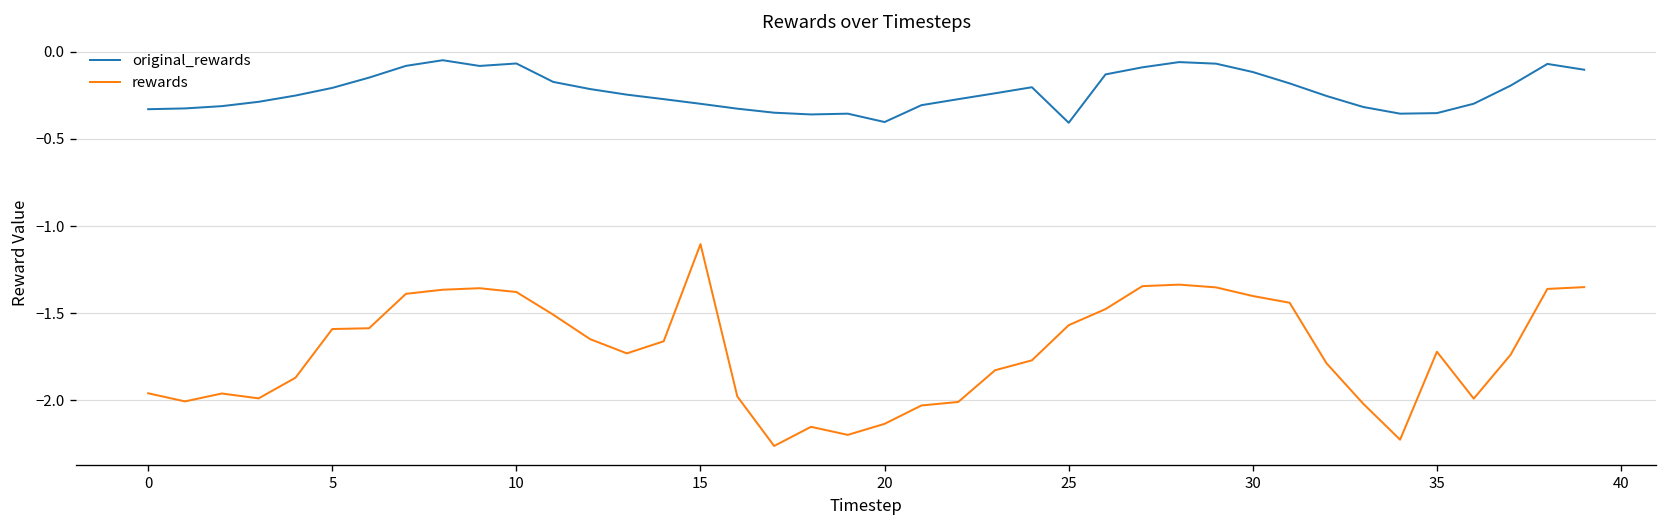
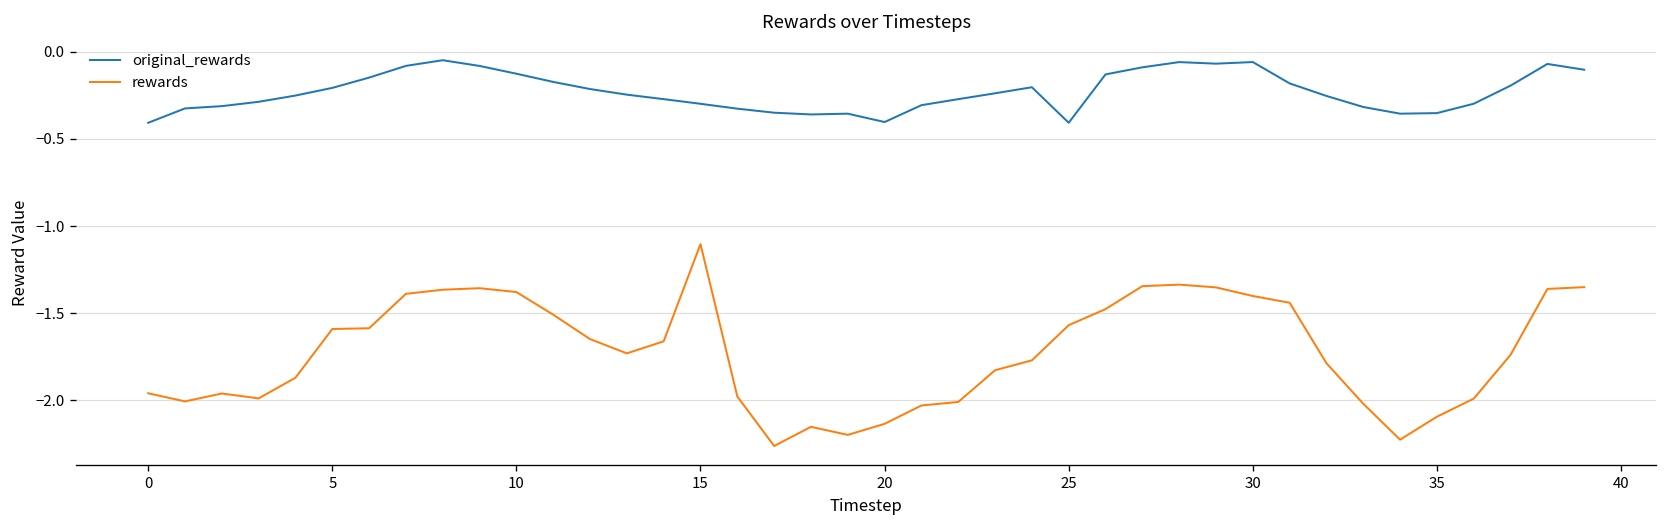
original_rewards, 0: -0.33 -> -0.41
original_rewards, 10: -0.07 -> -0.13
original_rewards, 30: -0.12 -> -0.06
rewards, 35: -1.72 -> -2.09
